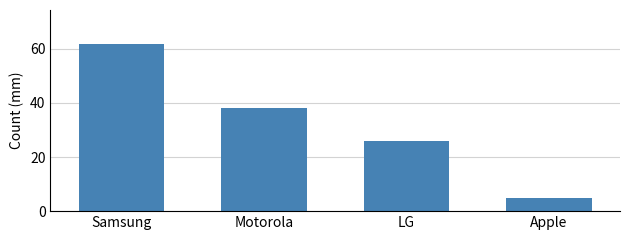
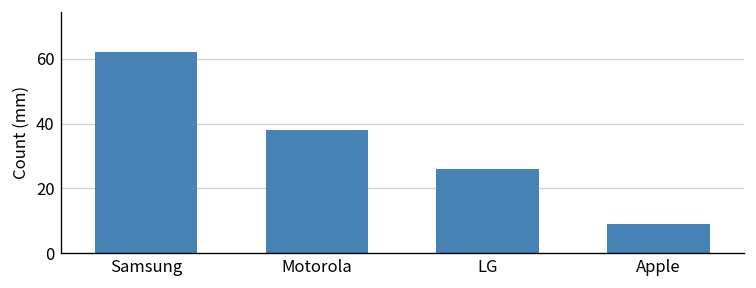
Apple: 5 -> 9
